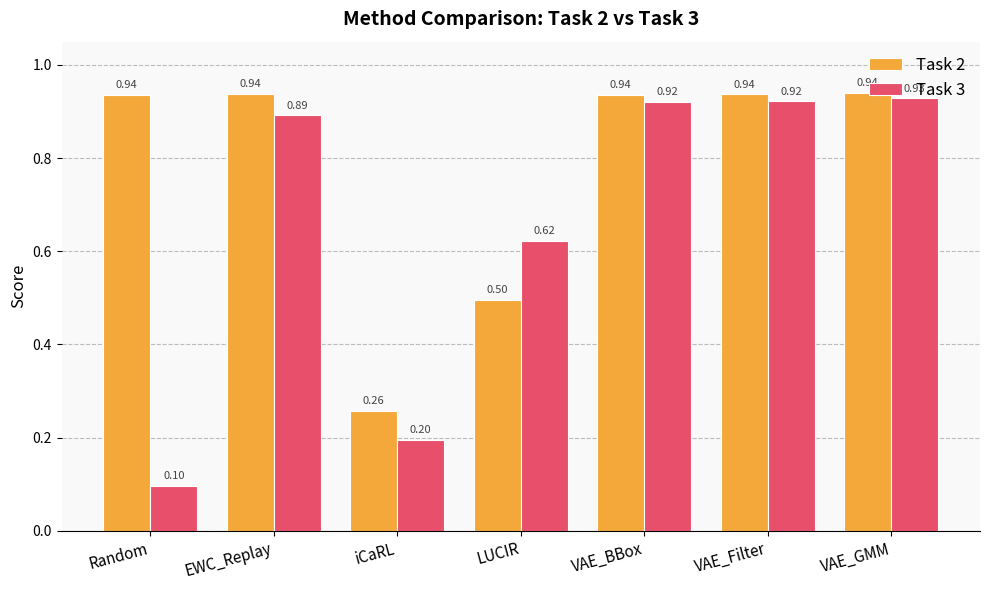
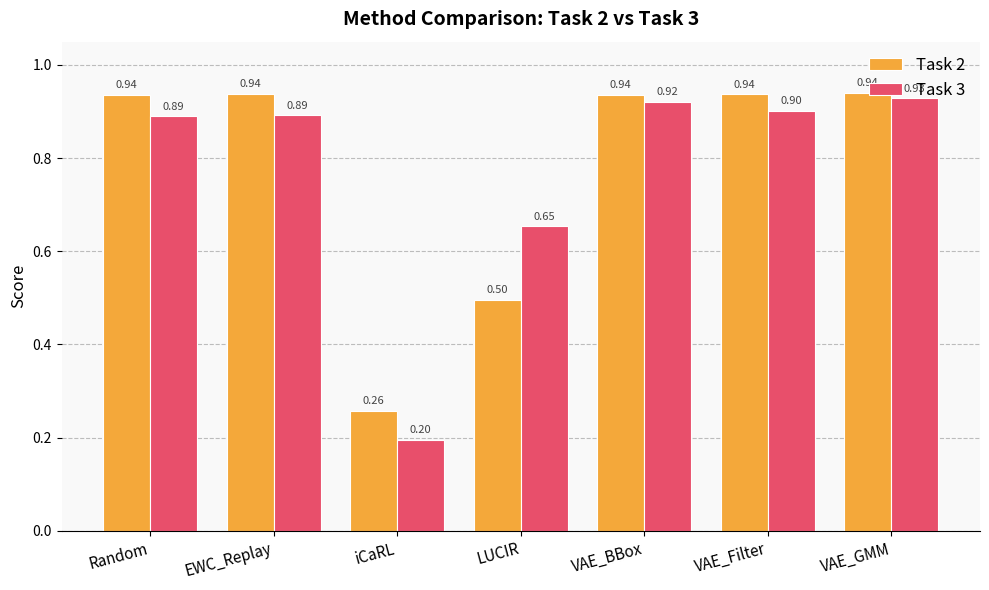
Task 3, Random: 0.10 -> 0.89
Task 3, LUCIR: 0.62 -> 0.65
Task 3, VAE_Filter: 0.92 -> 0.90
